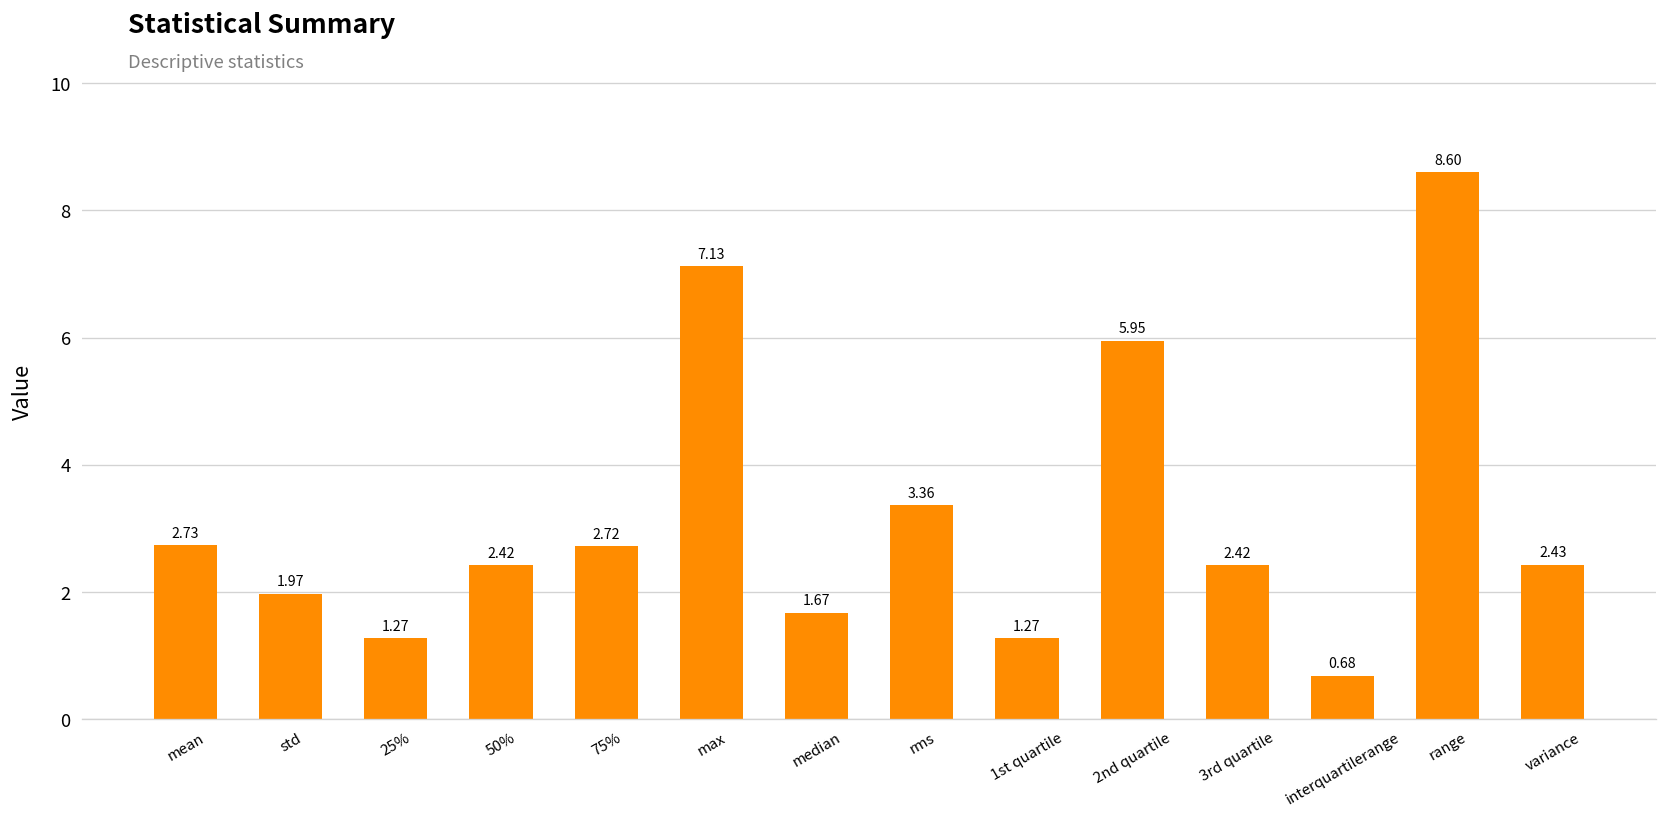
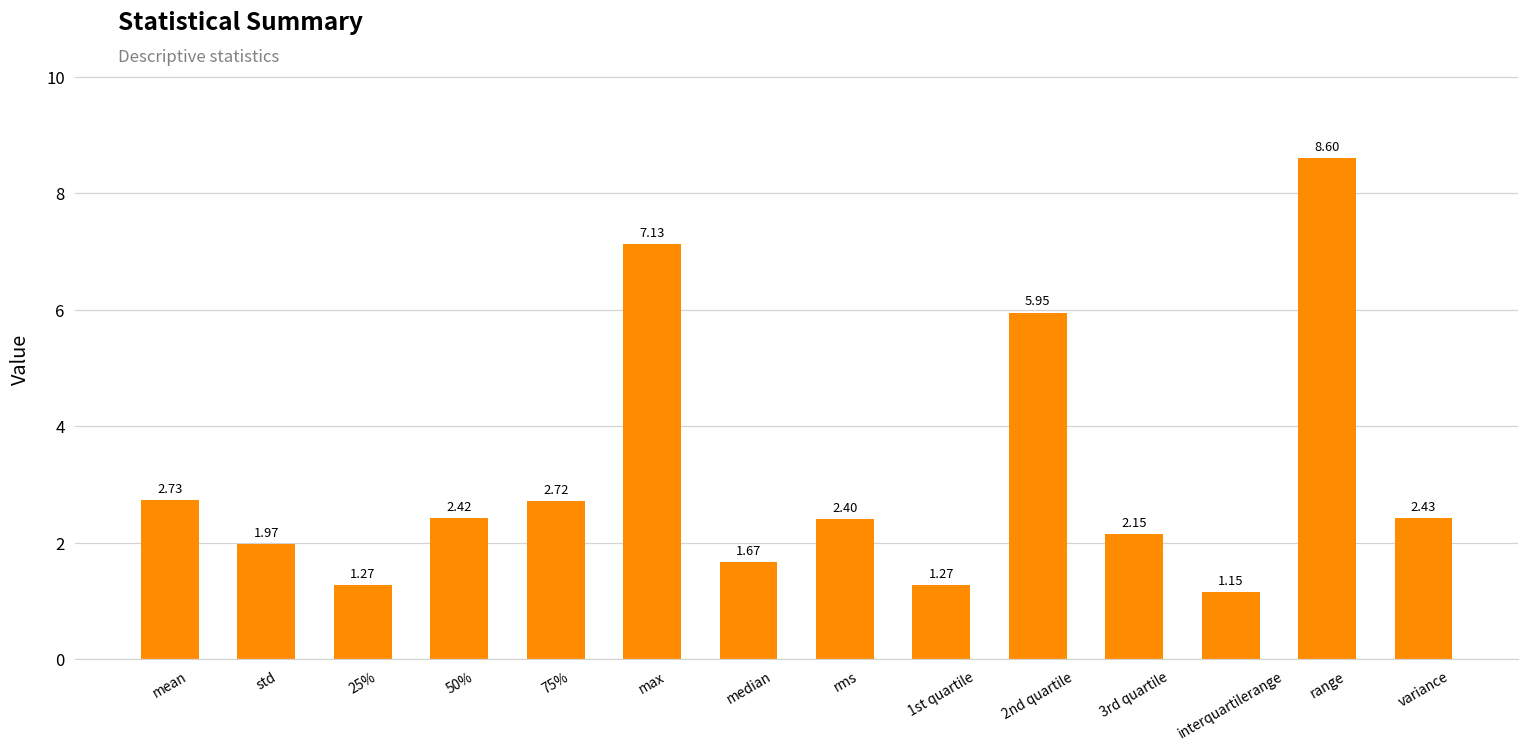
rms: 3.36 -> 2.40
3rd quartile: 2.42 -> 2.15
interquartilerange: 0.68 -> 1.15
